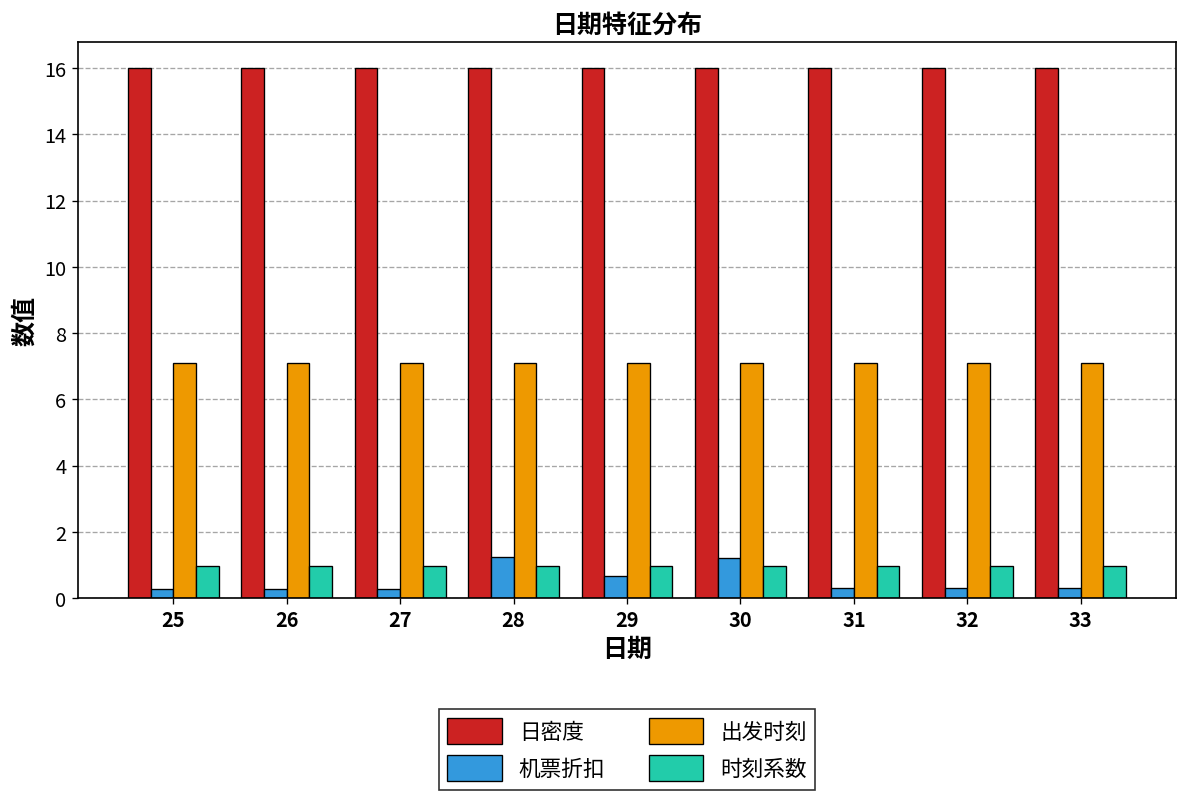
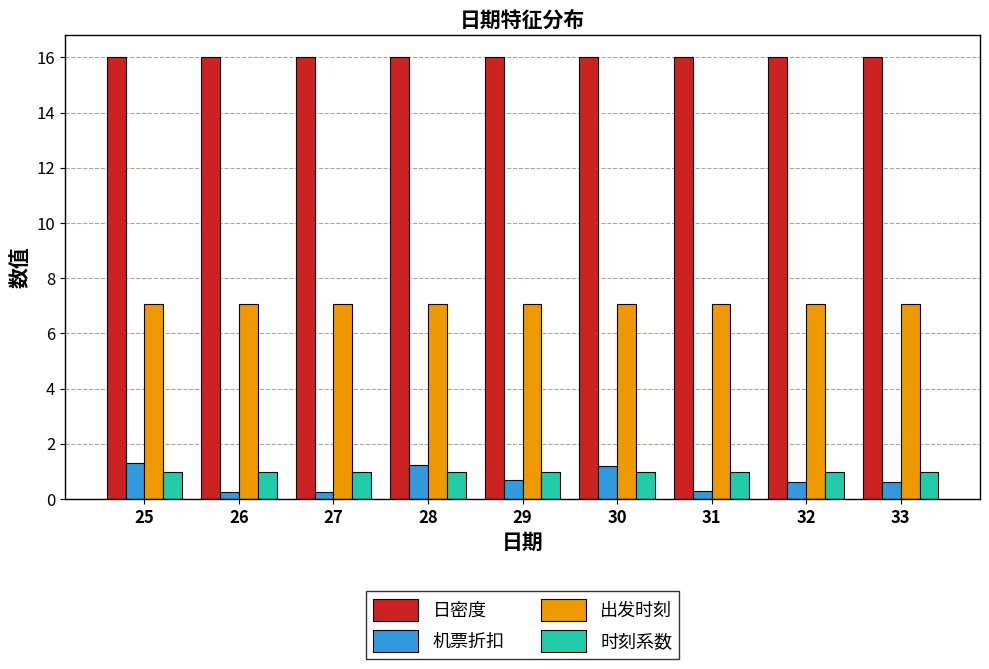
机票折扣, 25: 0.3 -> 1.3
机票折扣, 32: 0.3 -> 0.6
机票折扣, 33: 0.3 -> 0.6
